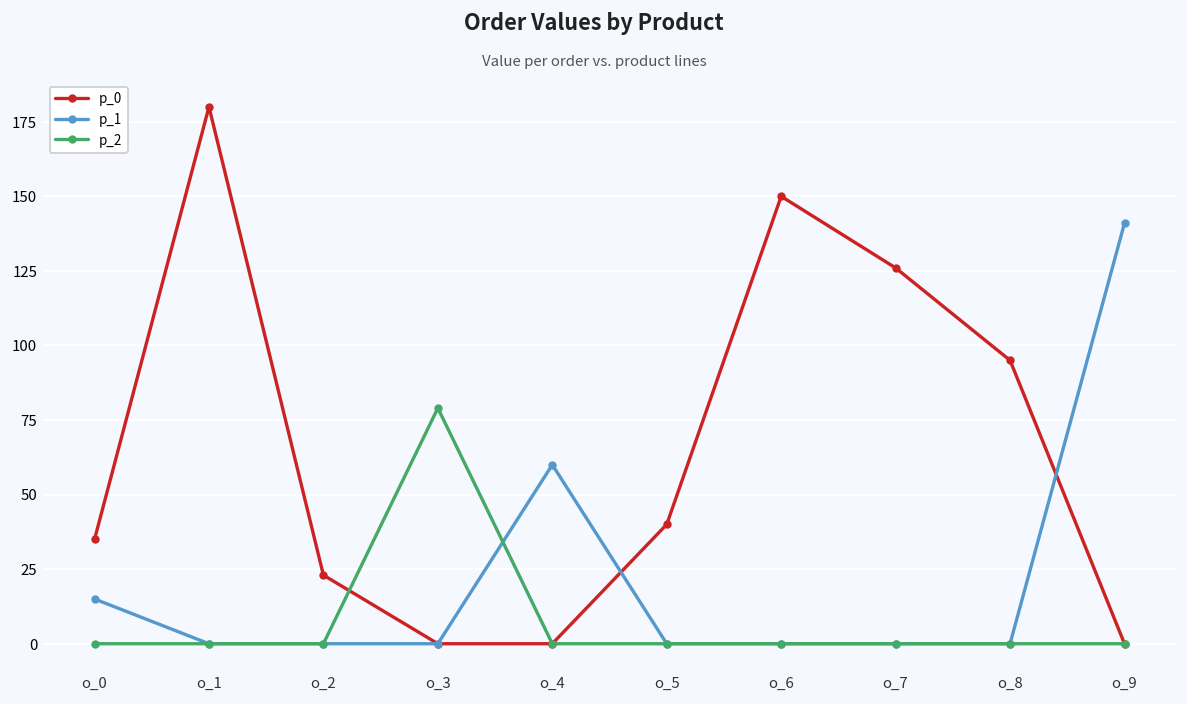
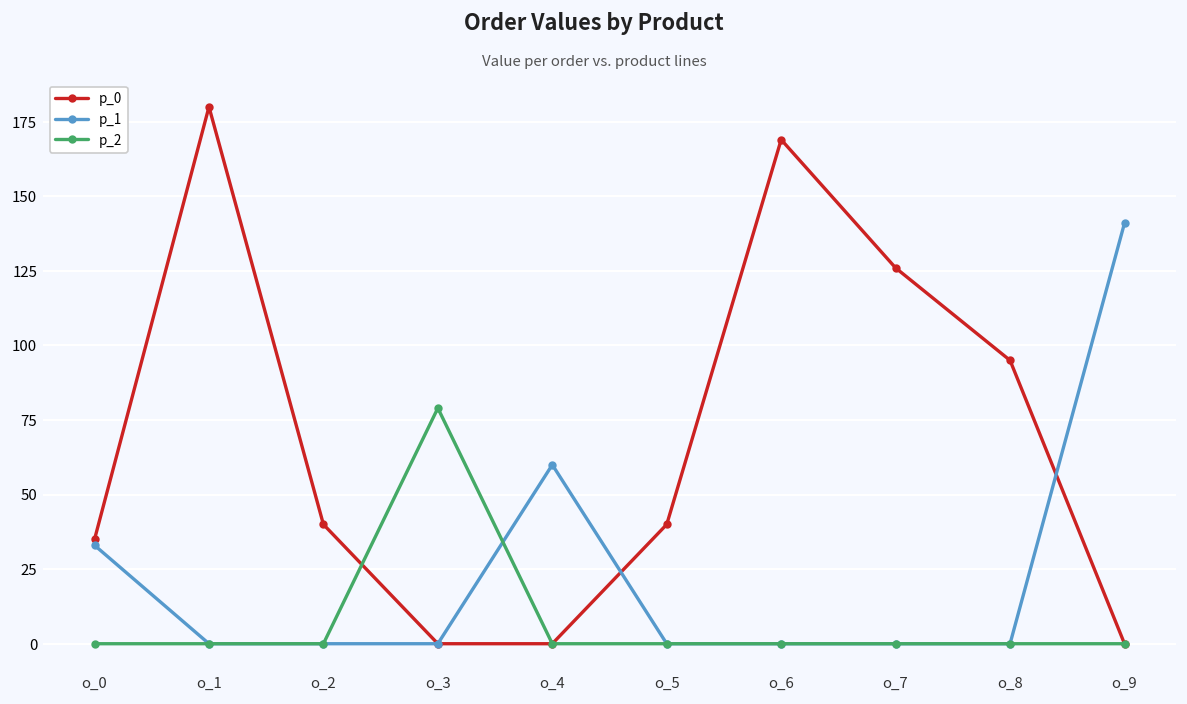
p_1, o_0: 15 -> 33
p_0, o_2: 23 -> 40
p_0, o_6: 150 -> 169
